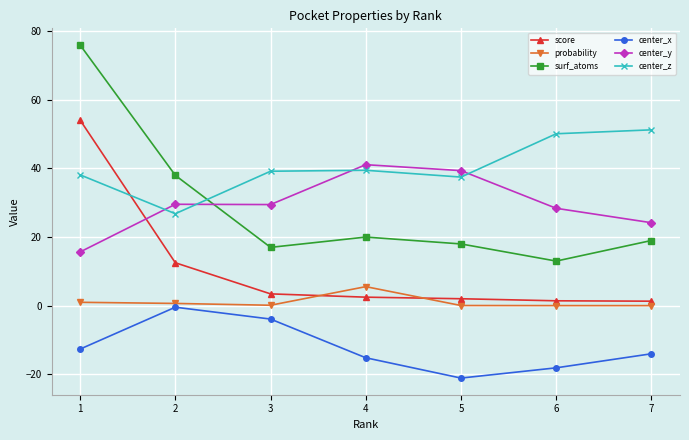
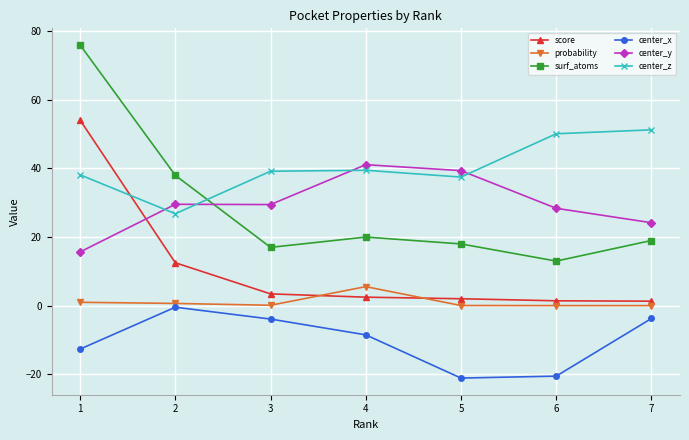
center_x, 4: -15 -> -9
center_x, 6: -18 -> -21
center_x, 7: -14 -> -4
